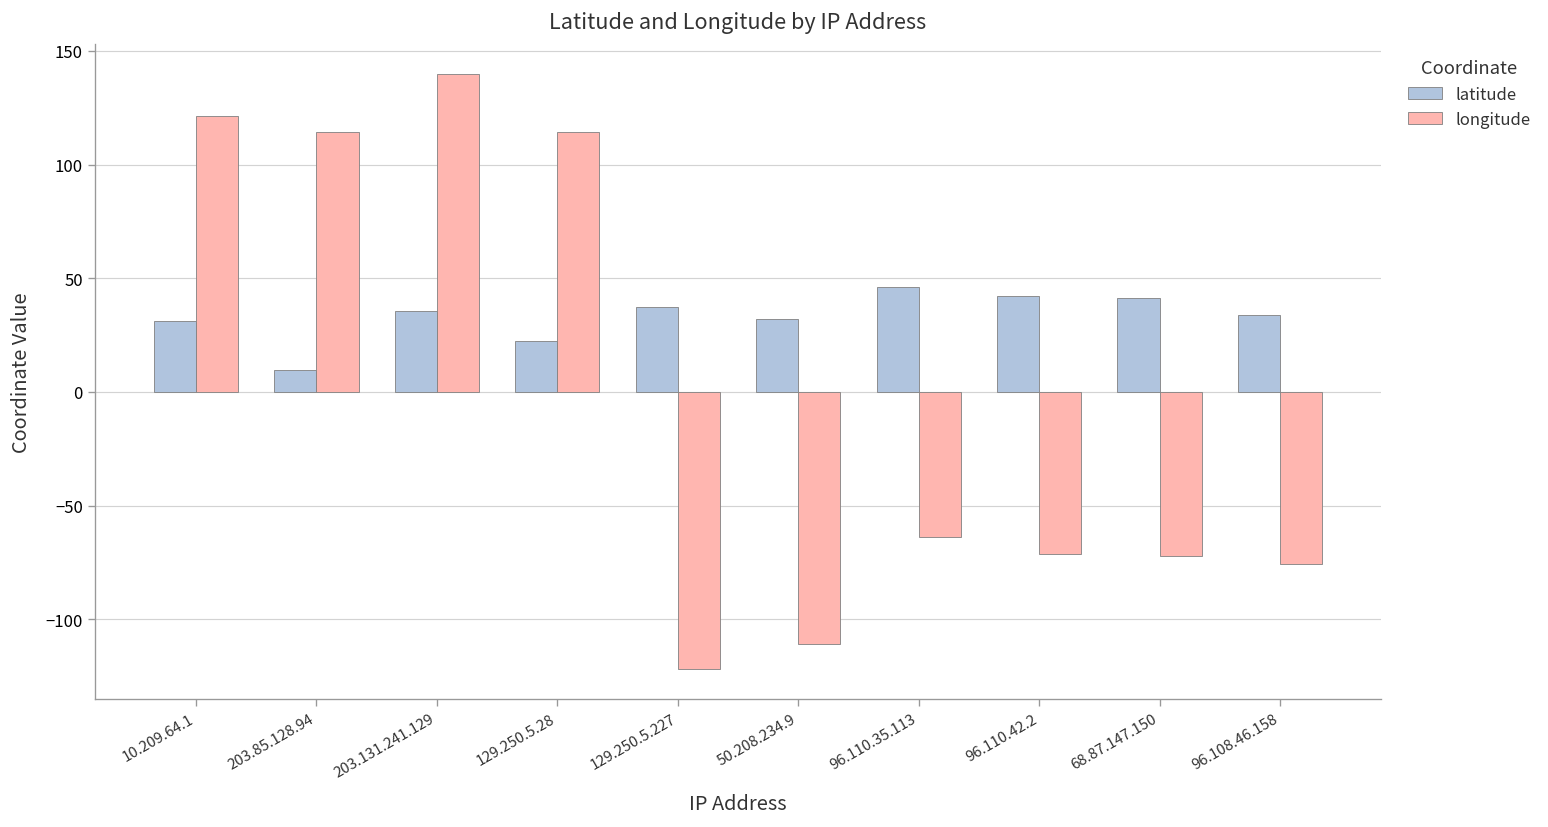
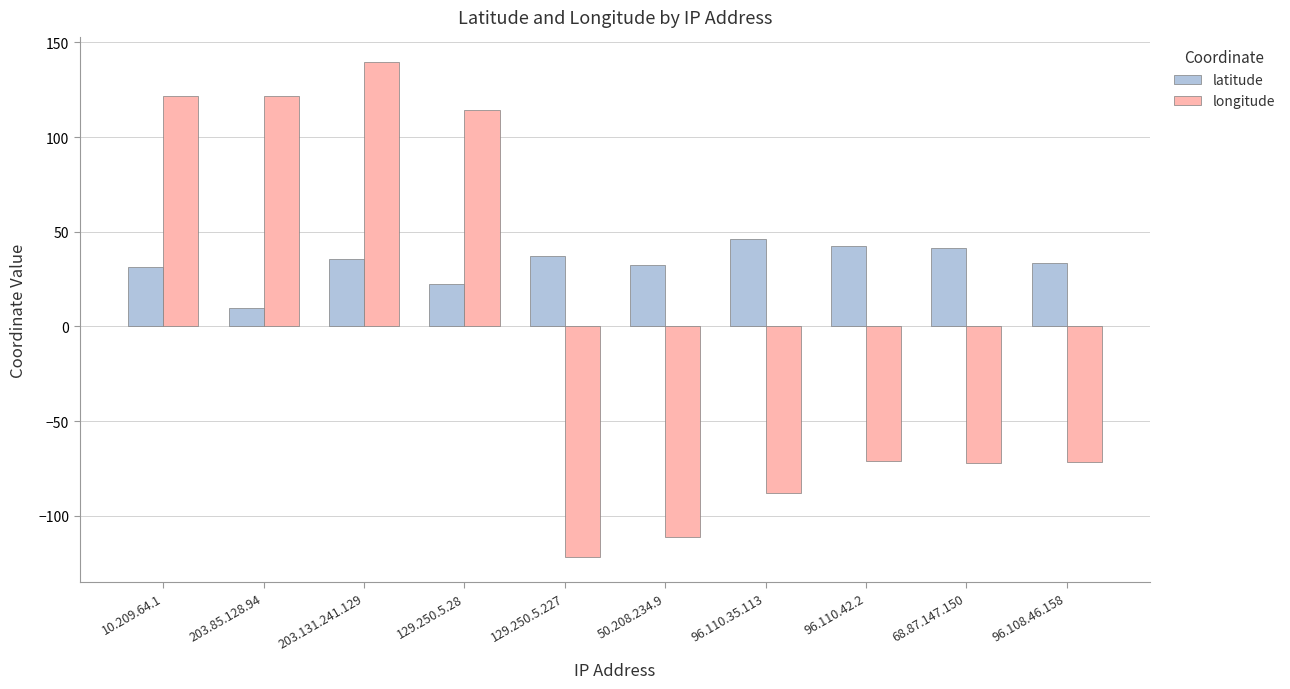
longitude, 203.85.128.94: 114 -> 121
longitude, 96.110.35.113: -64 -> -88
longitude, 96.108.46.158: -76 -> -71
